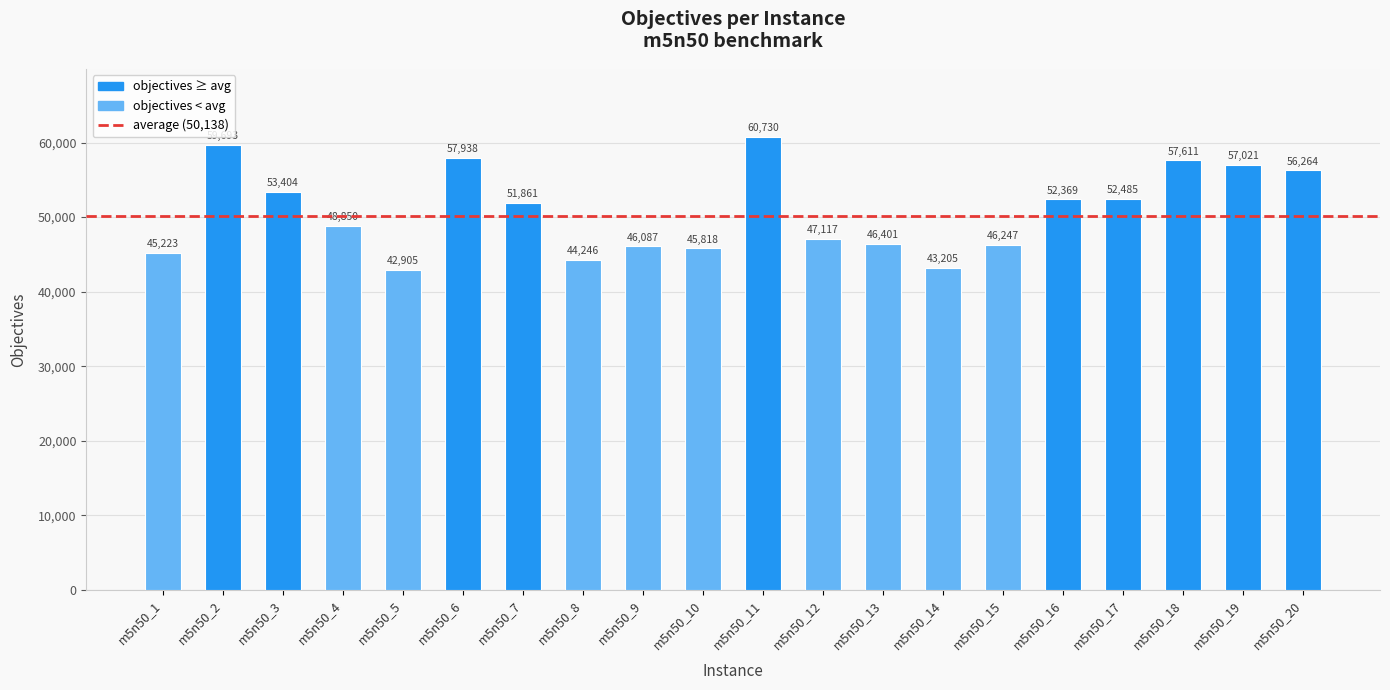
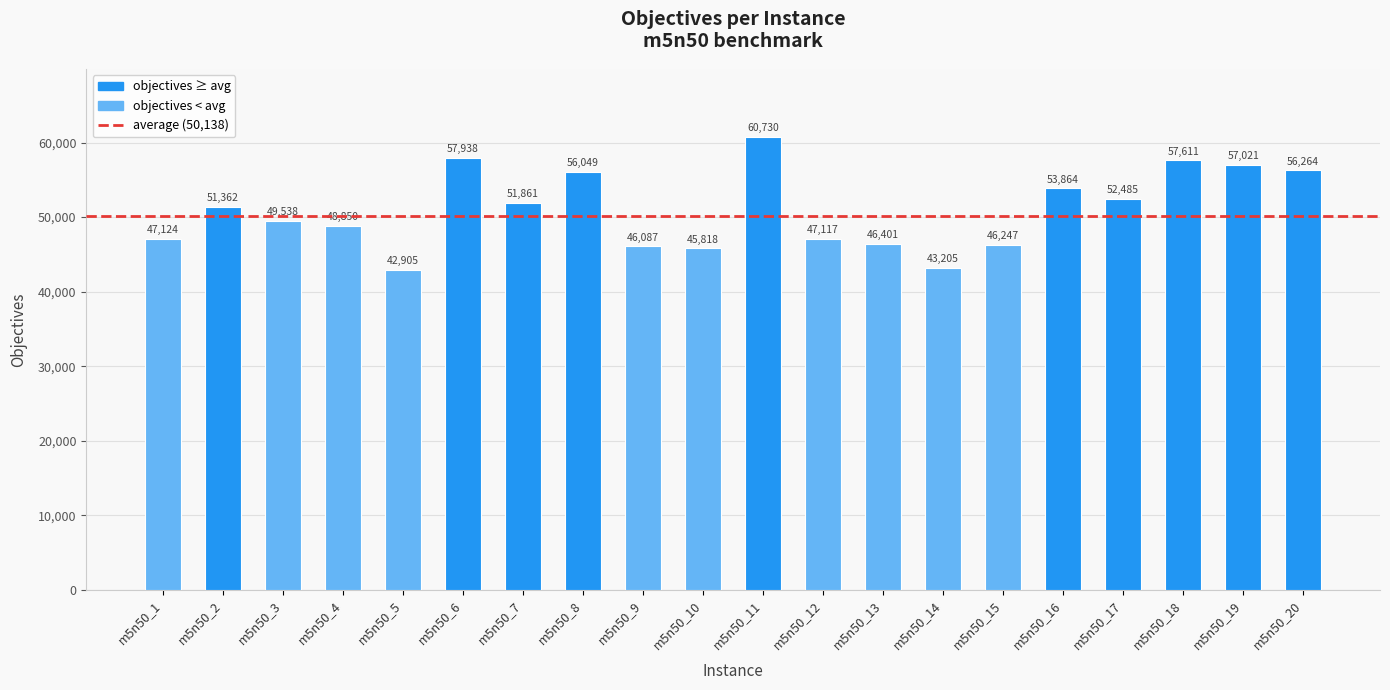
m5n50_1: 45,223 -> 47,124
m5n50_2: 60,000 -> 51,000
m5n50_3: 53,404 -> 49,538
m5n50_8: 44,246 -> 56,049
m5n50_16: 52,369 -> 53,864
